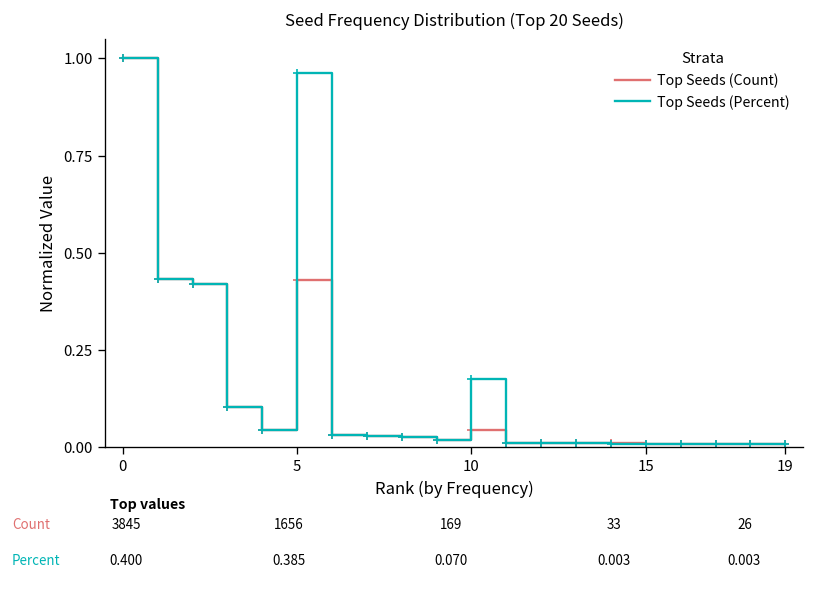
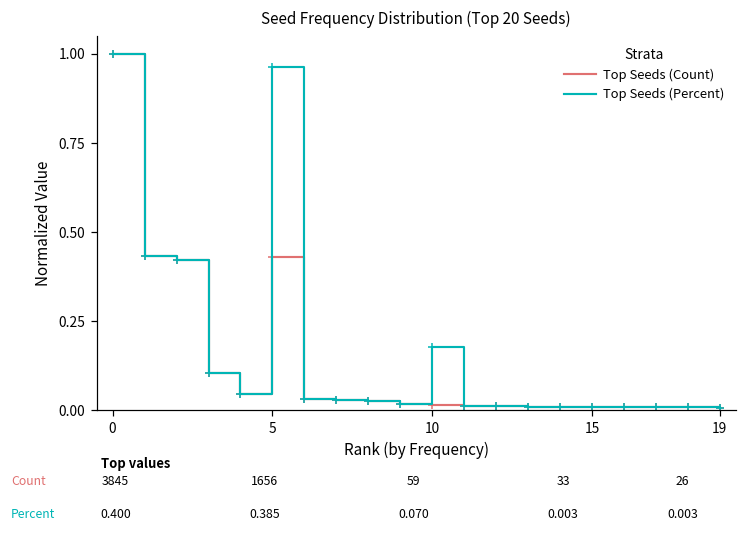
Top Seeds (Count), 10: 169 -> 59
